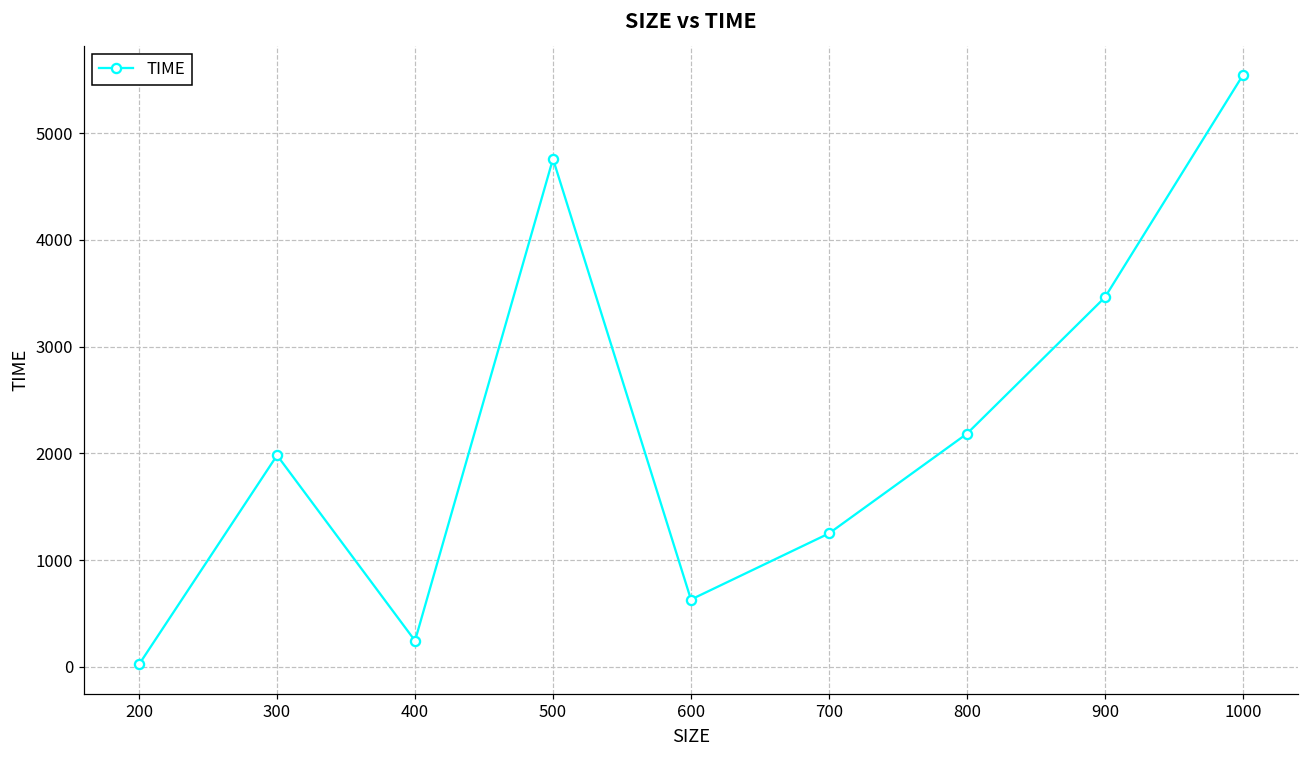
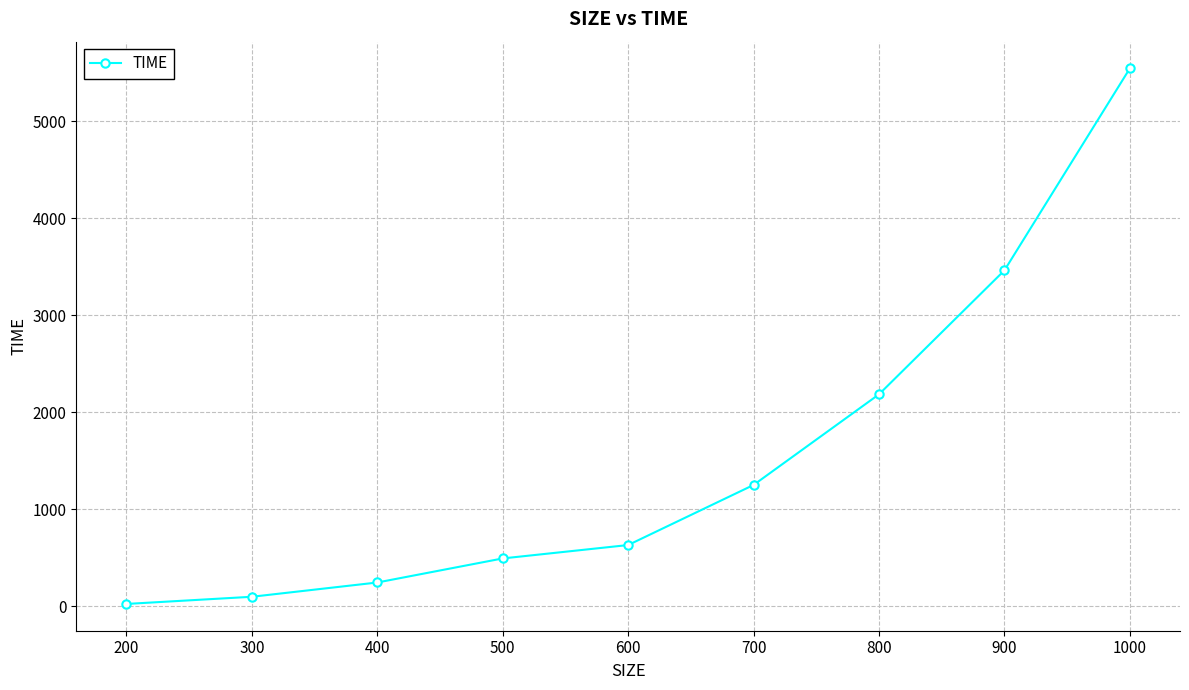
300: 2000 -> 100
500: 4800 -> 500
